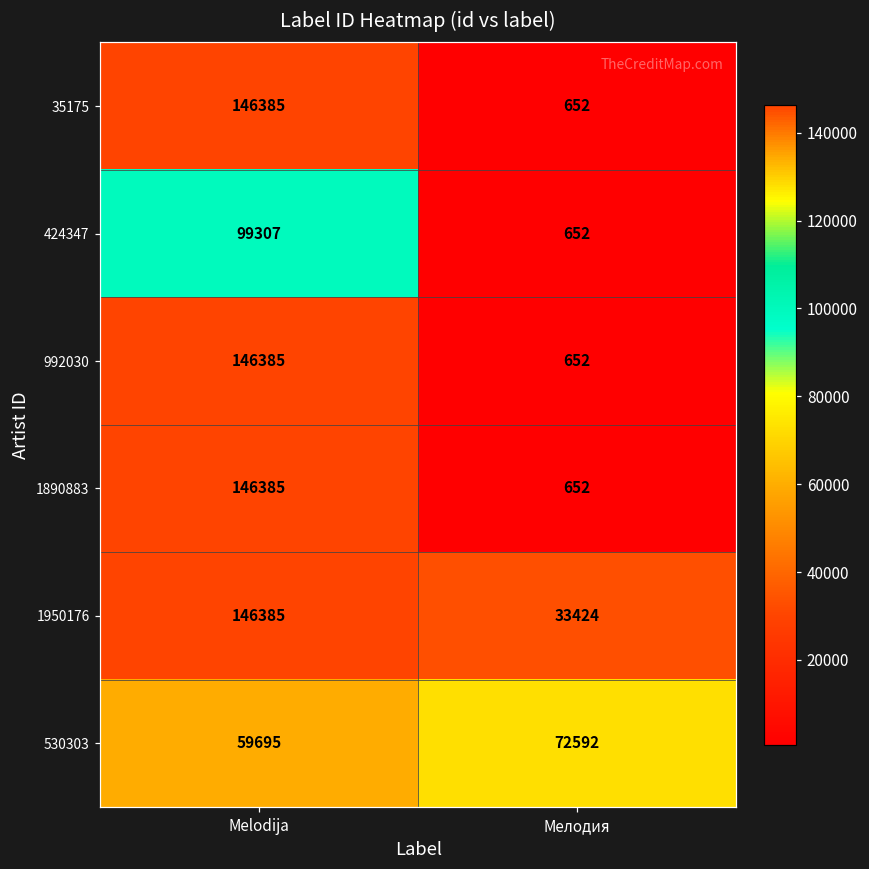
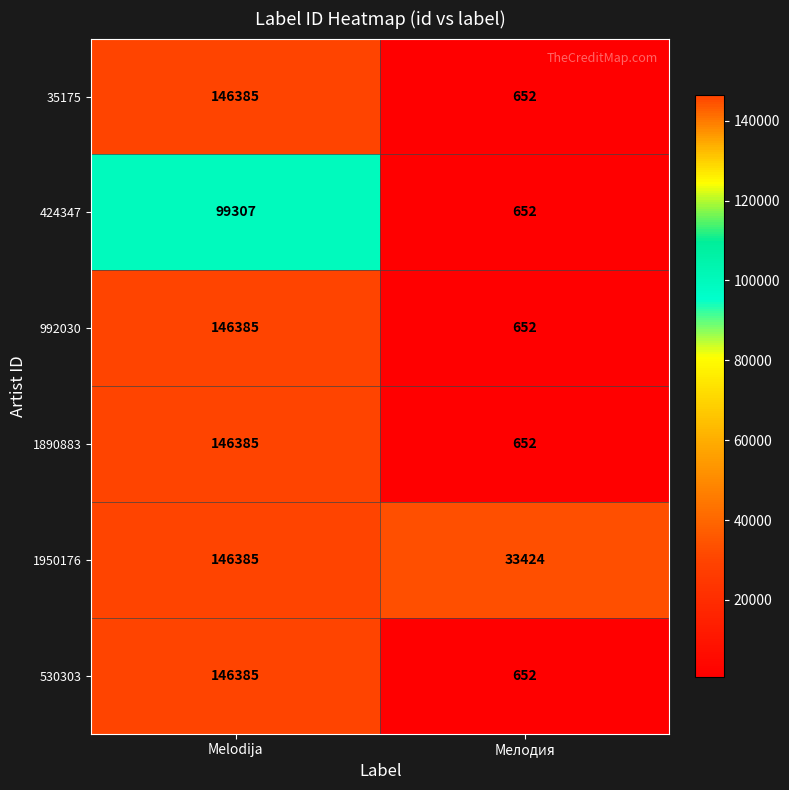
530303, Melodija: 59695 -> 146385
530303, Мелодия: 72592 -> 652
